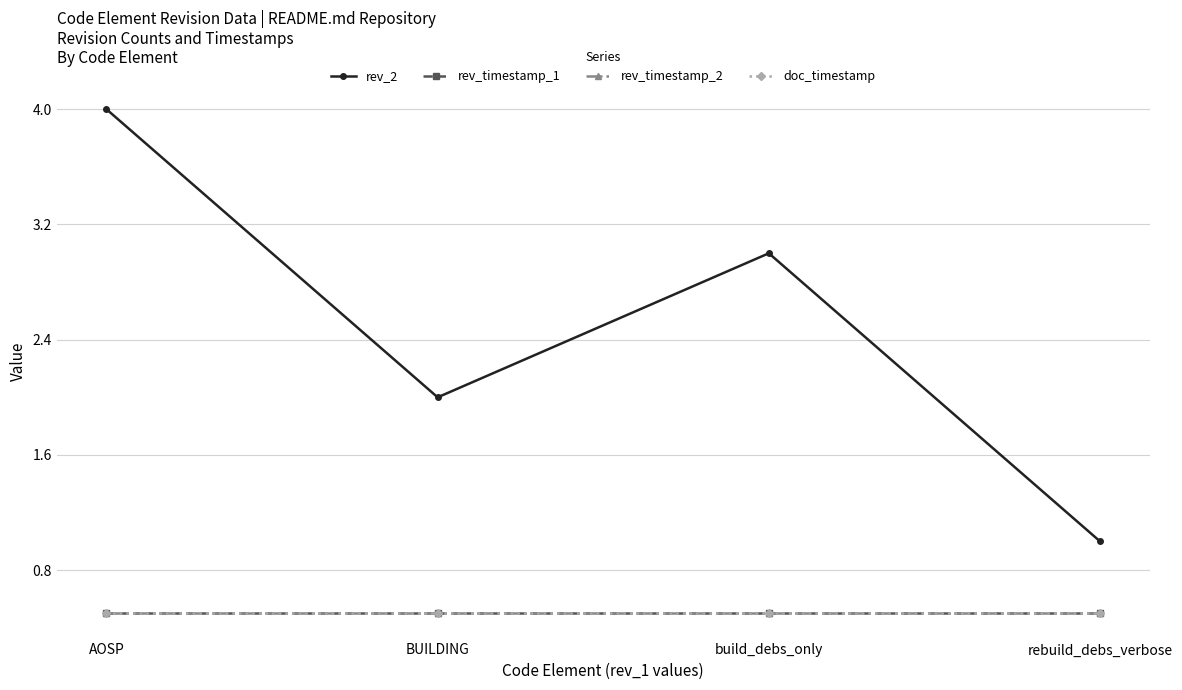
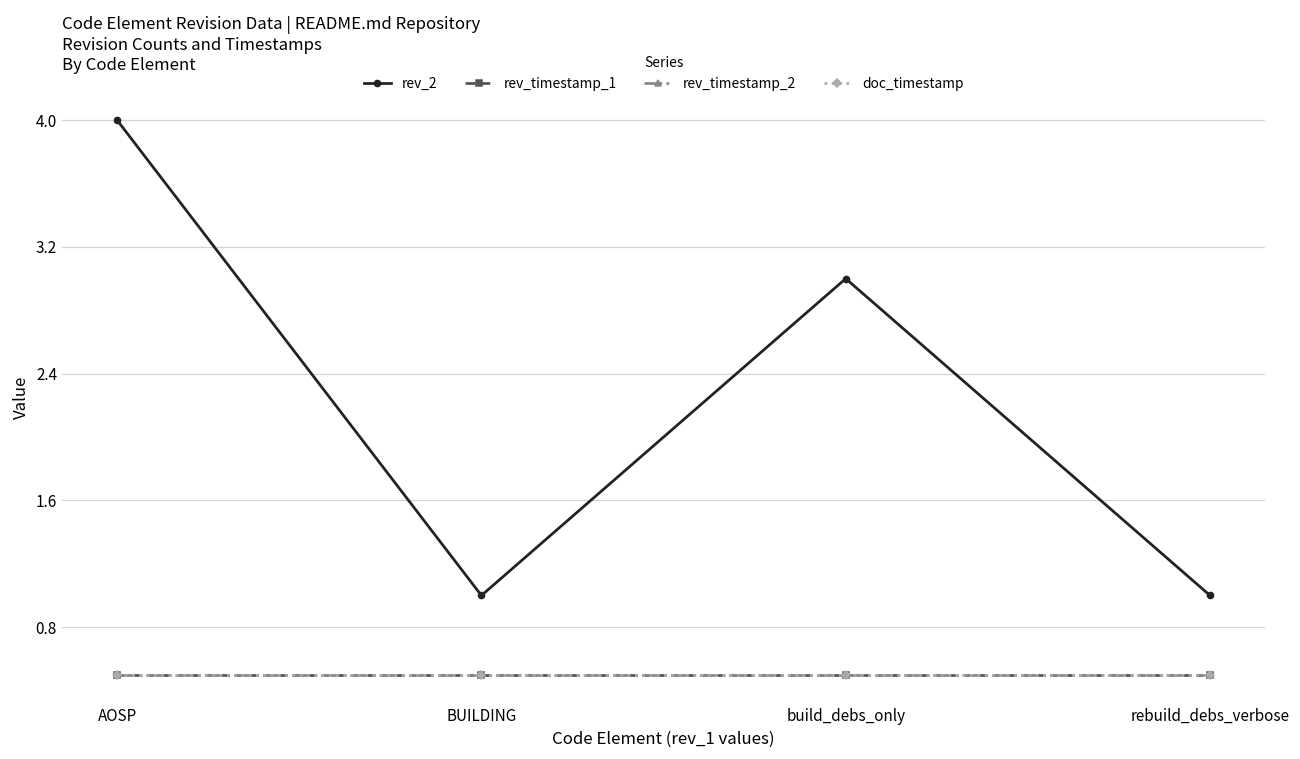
rev_2, BUILDING: 2 -> 1
